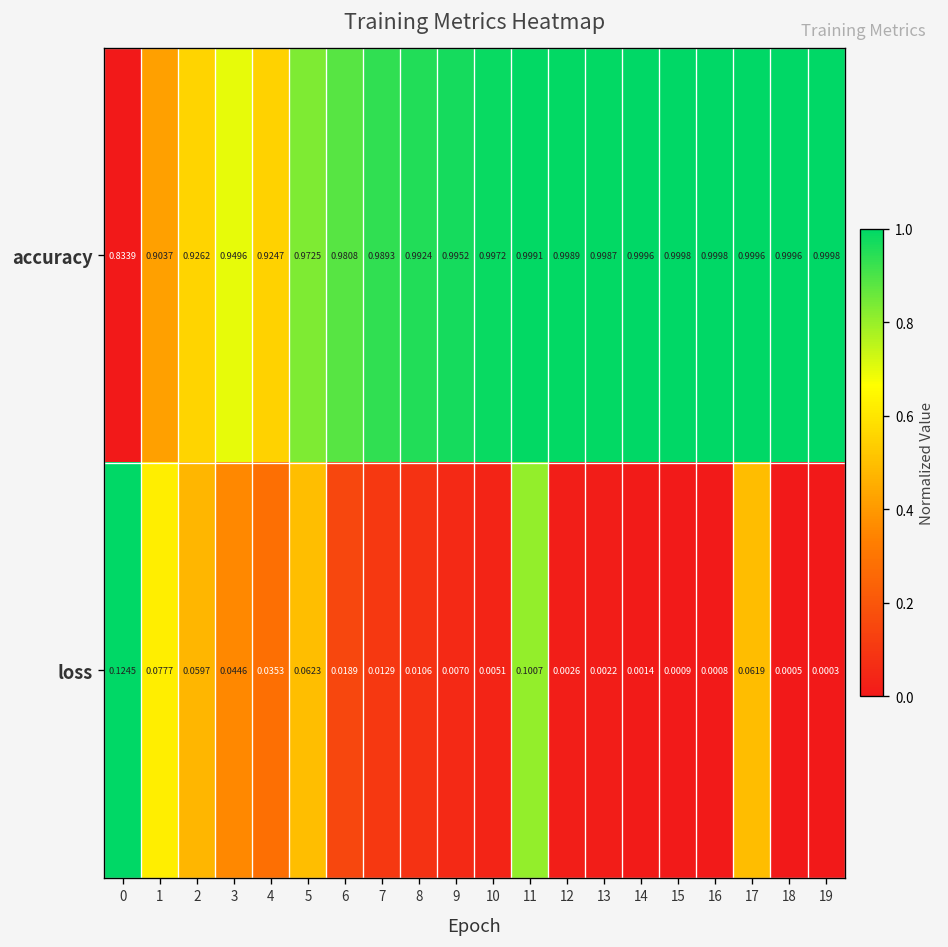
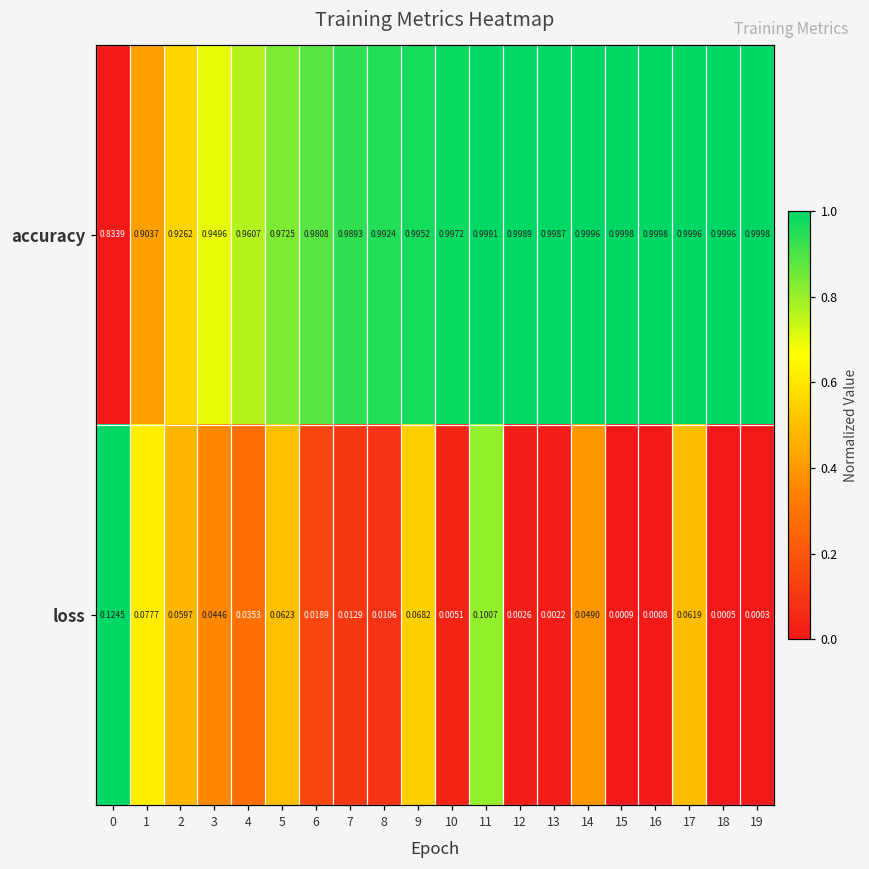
accuracy, 4: 0.9247 -> 0.9607
loss, 9: 0.0070 -> 0.0682
loss, 14: 0.0014 -> 0.0490
